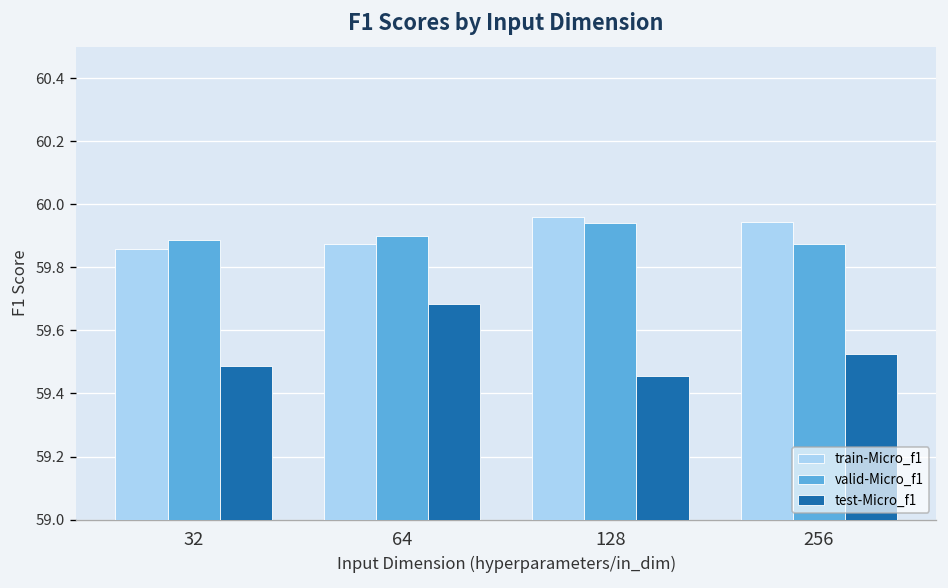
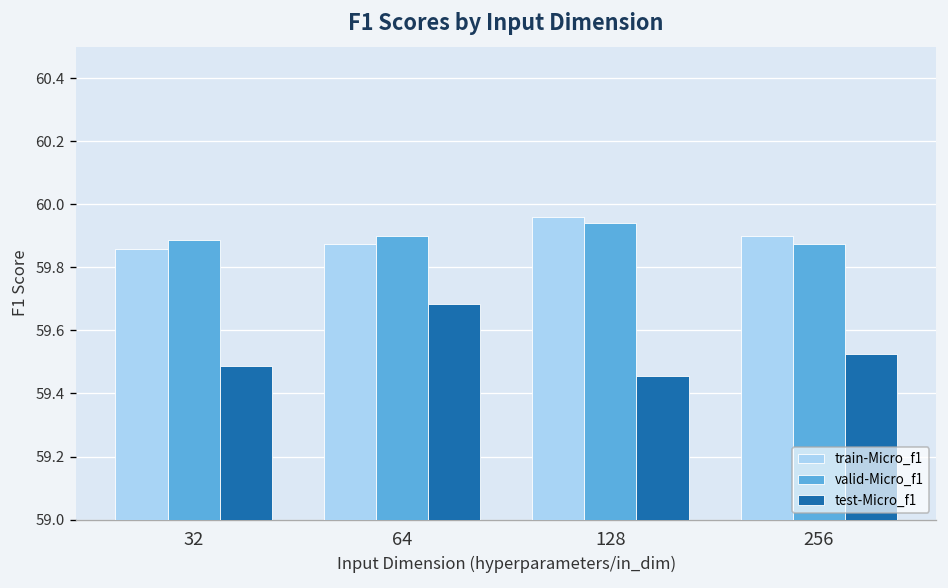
train-Micro_f1, 256: 59.95 -> 59.90
